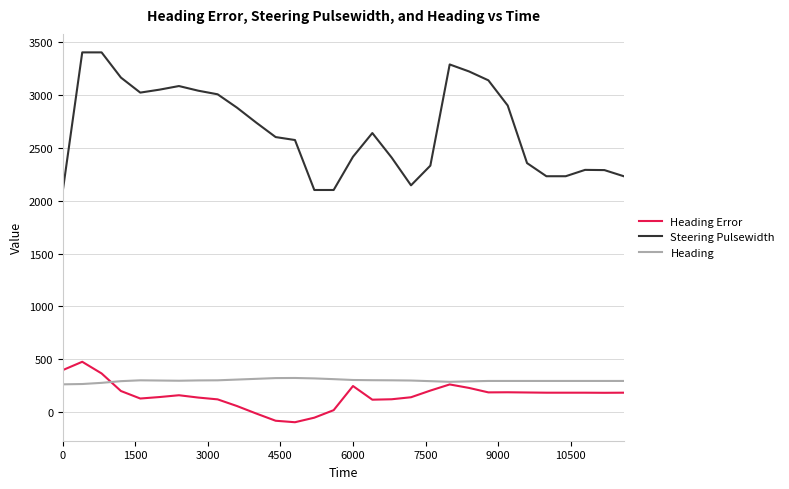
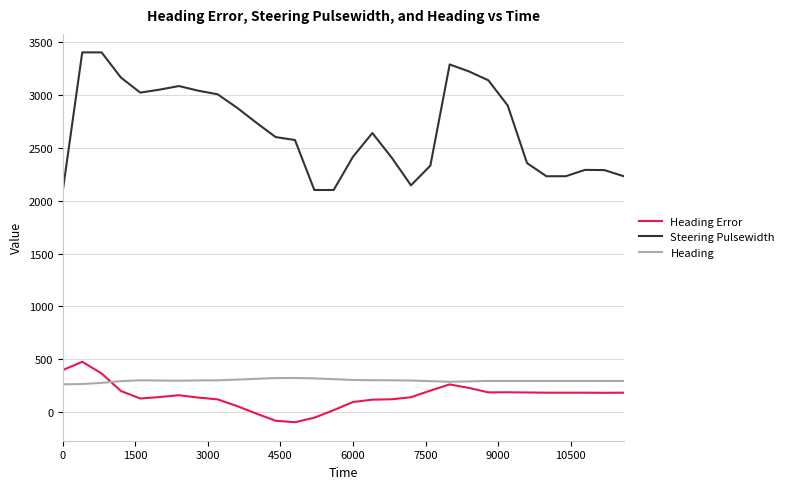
Heading Error, 6000: 250 -> 100
